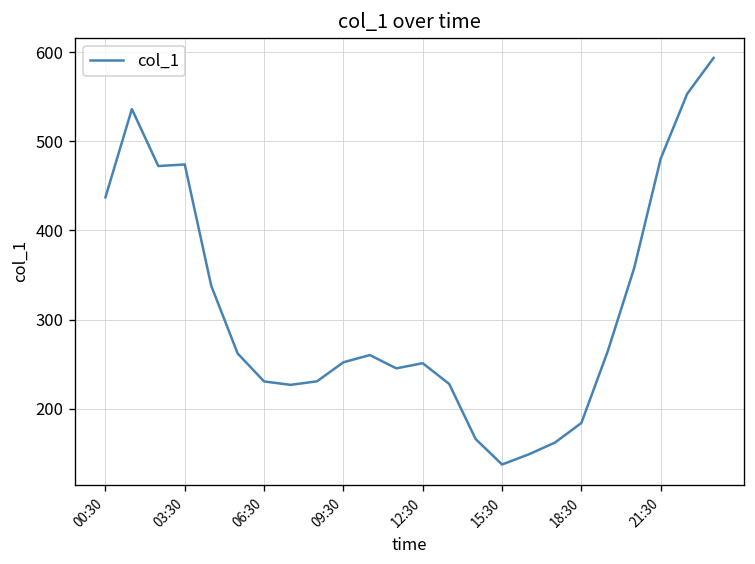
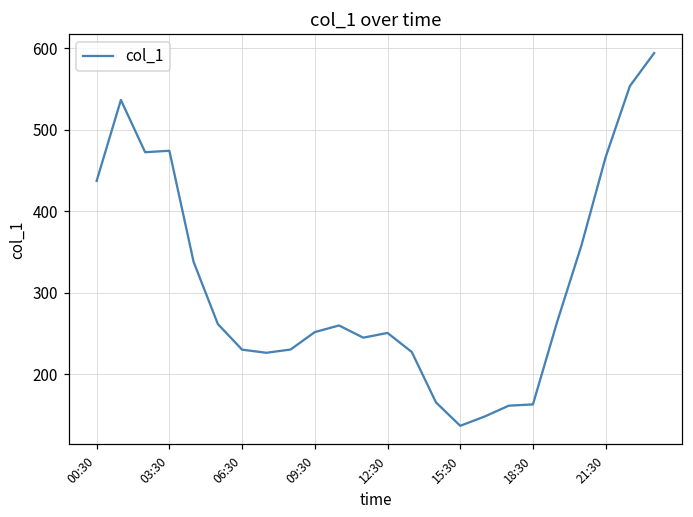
18:30: 180 -> 160
21:30: 480 -> 470
